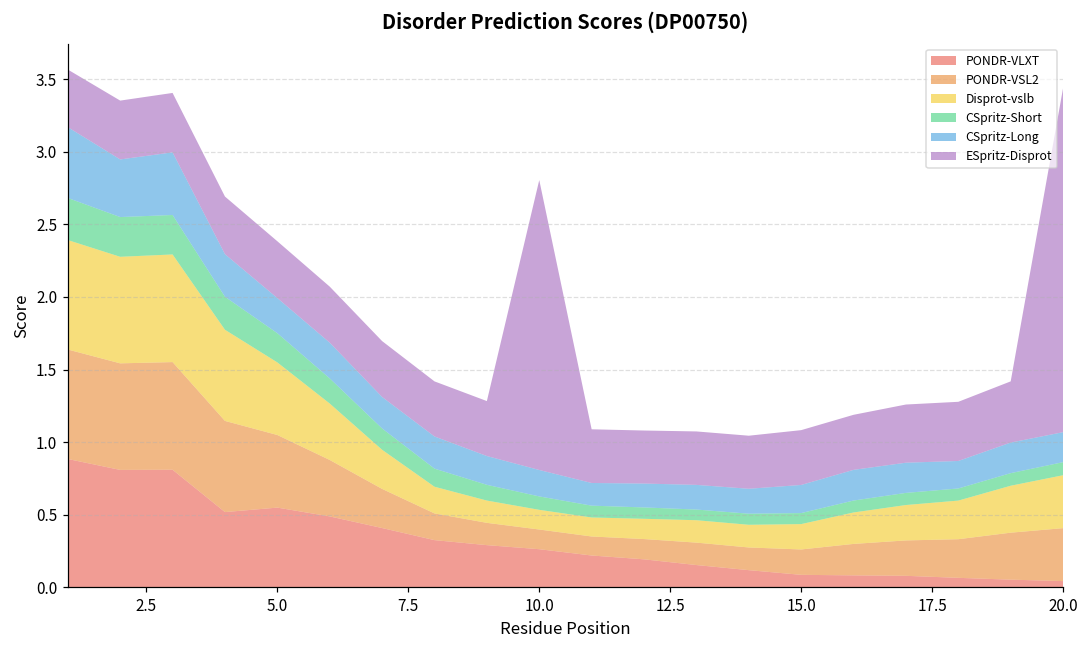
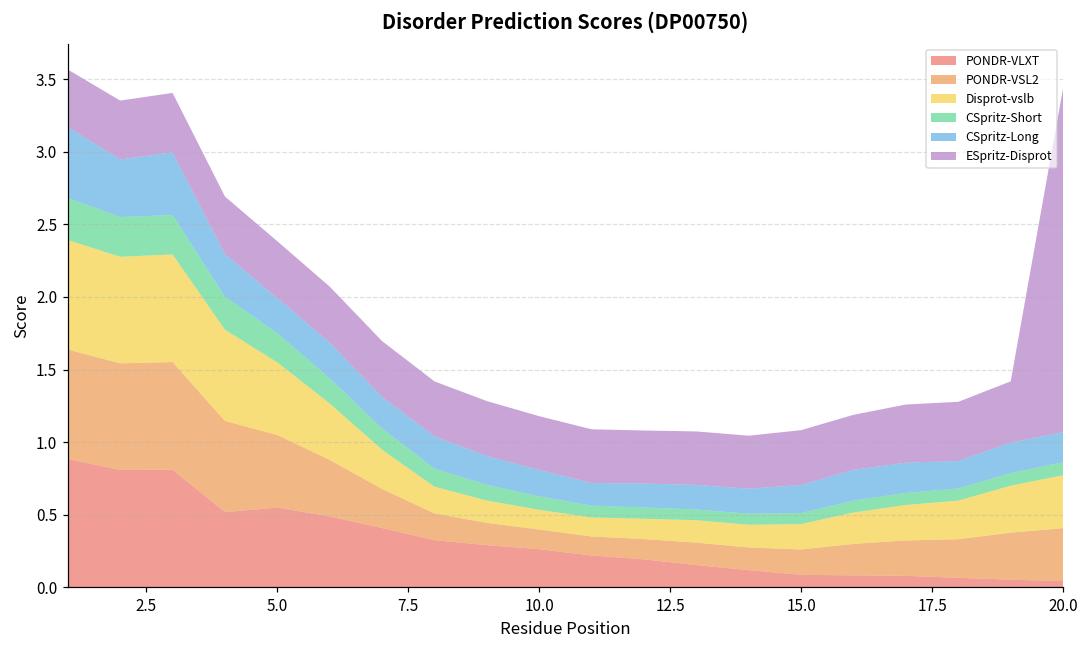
ESpritz-Disprot, 10.0: 2.00 -> 0.37
